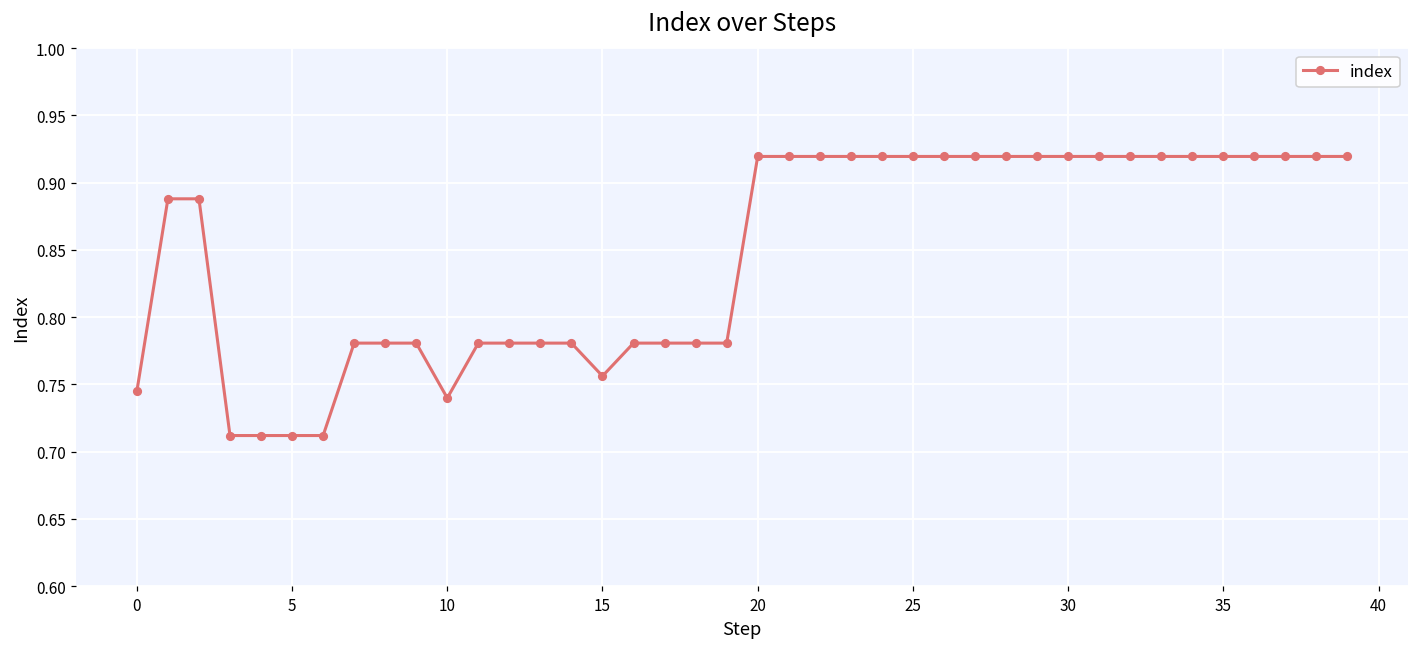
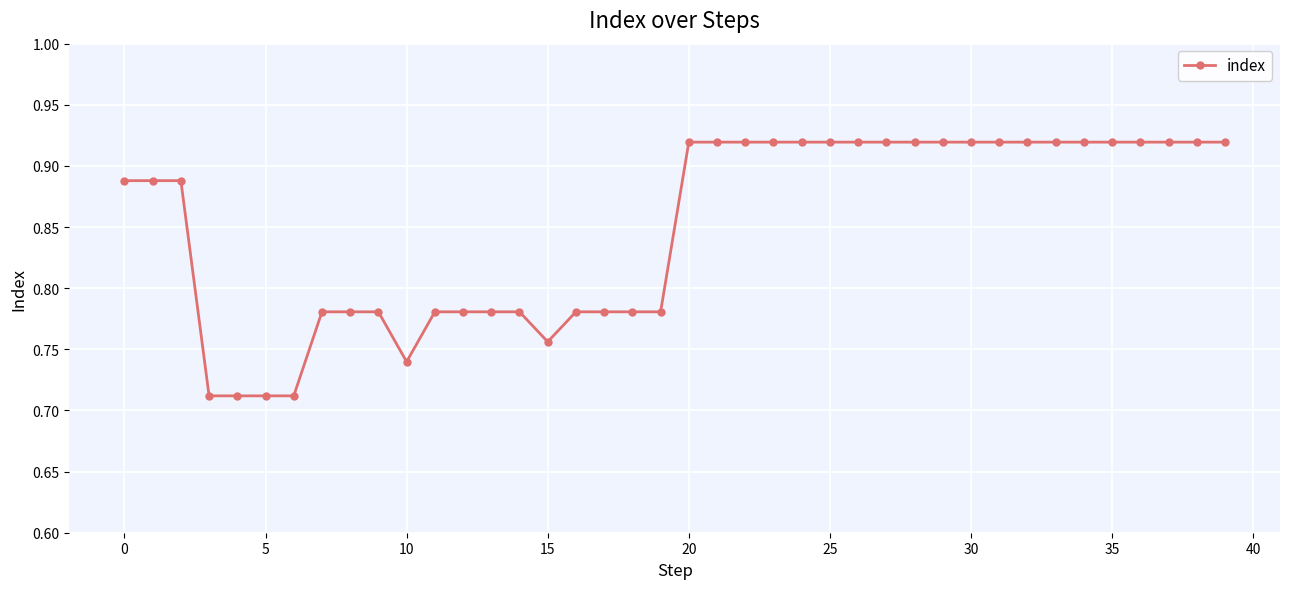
0: 0.745 -> 0.888
